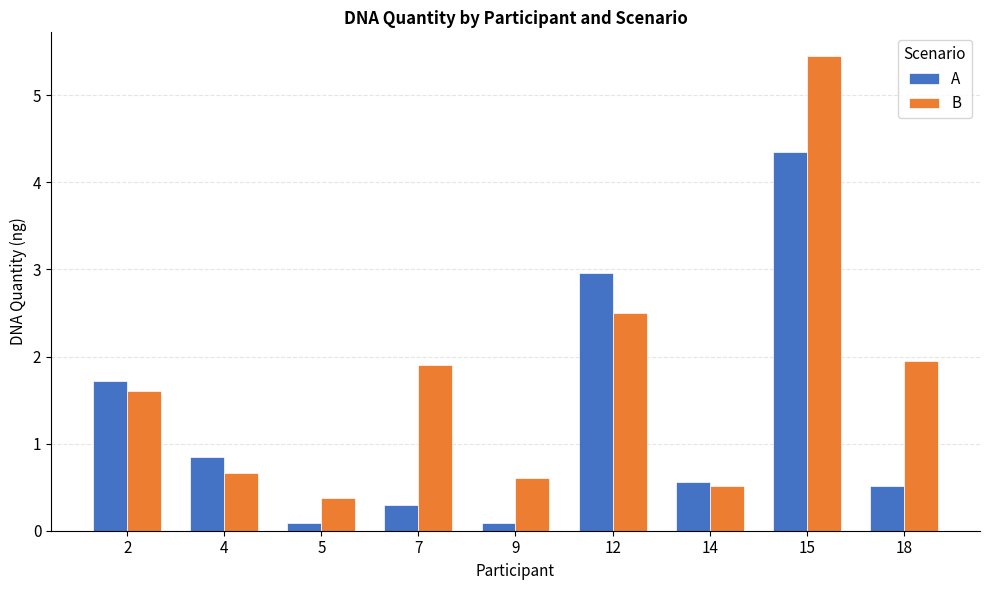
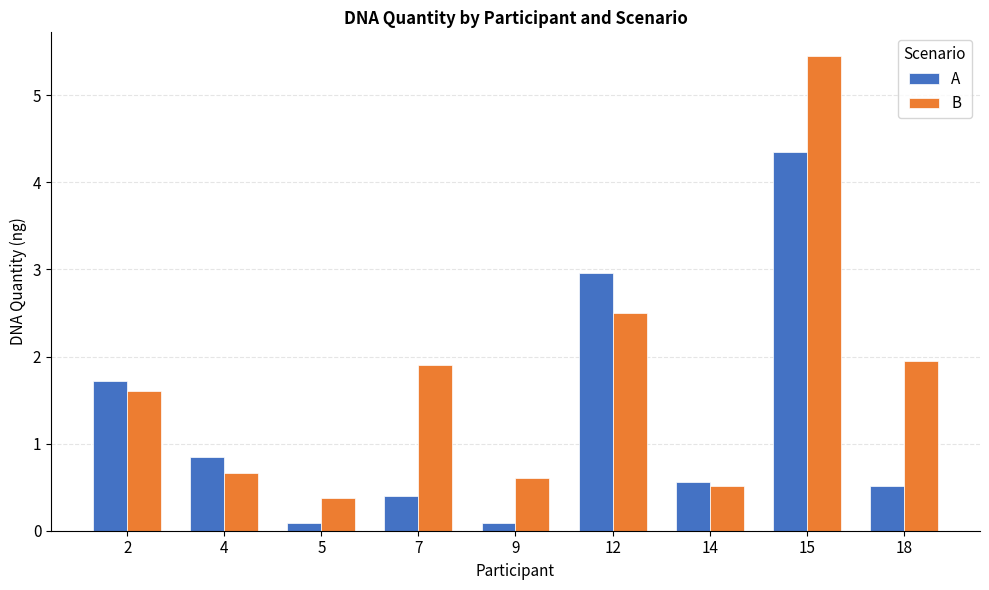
A, 7: 0.3 -> 0.4
